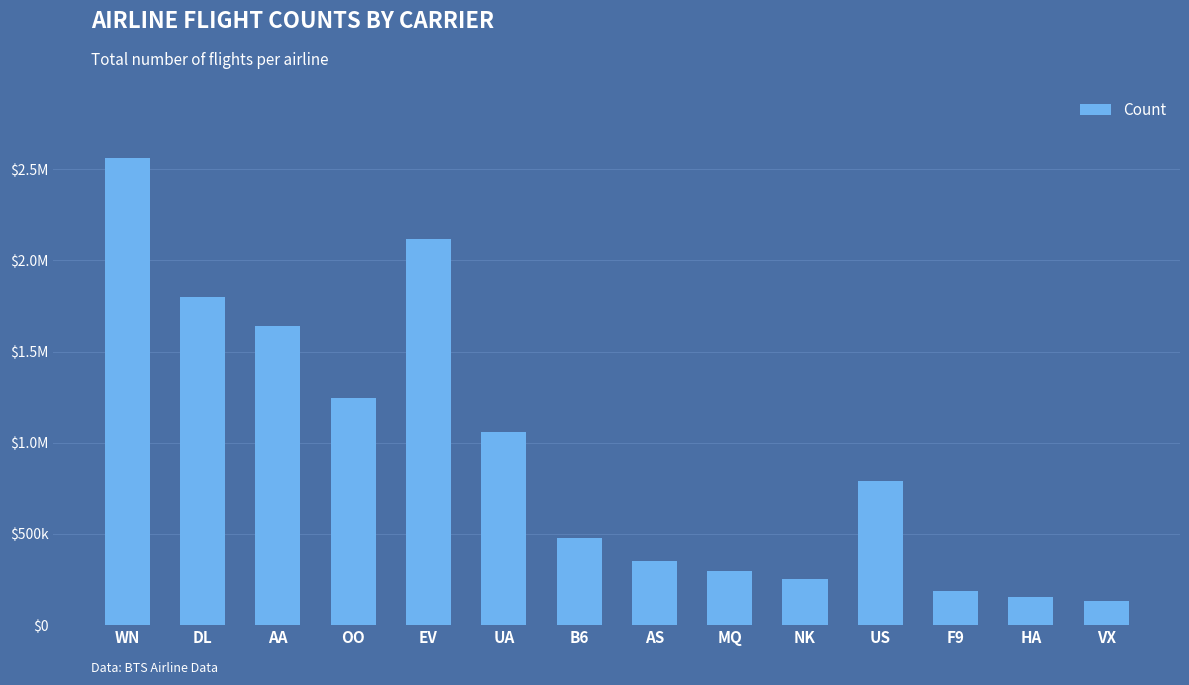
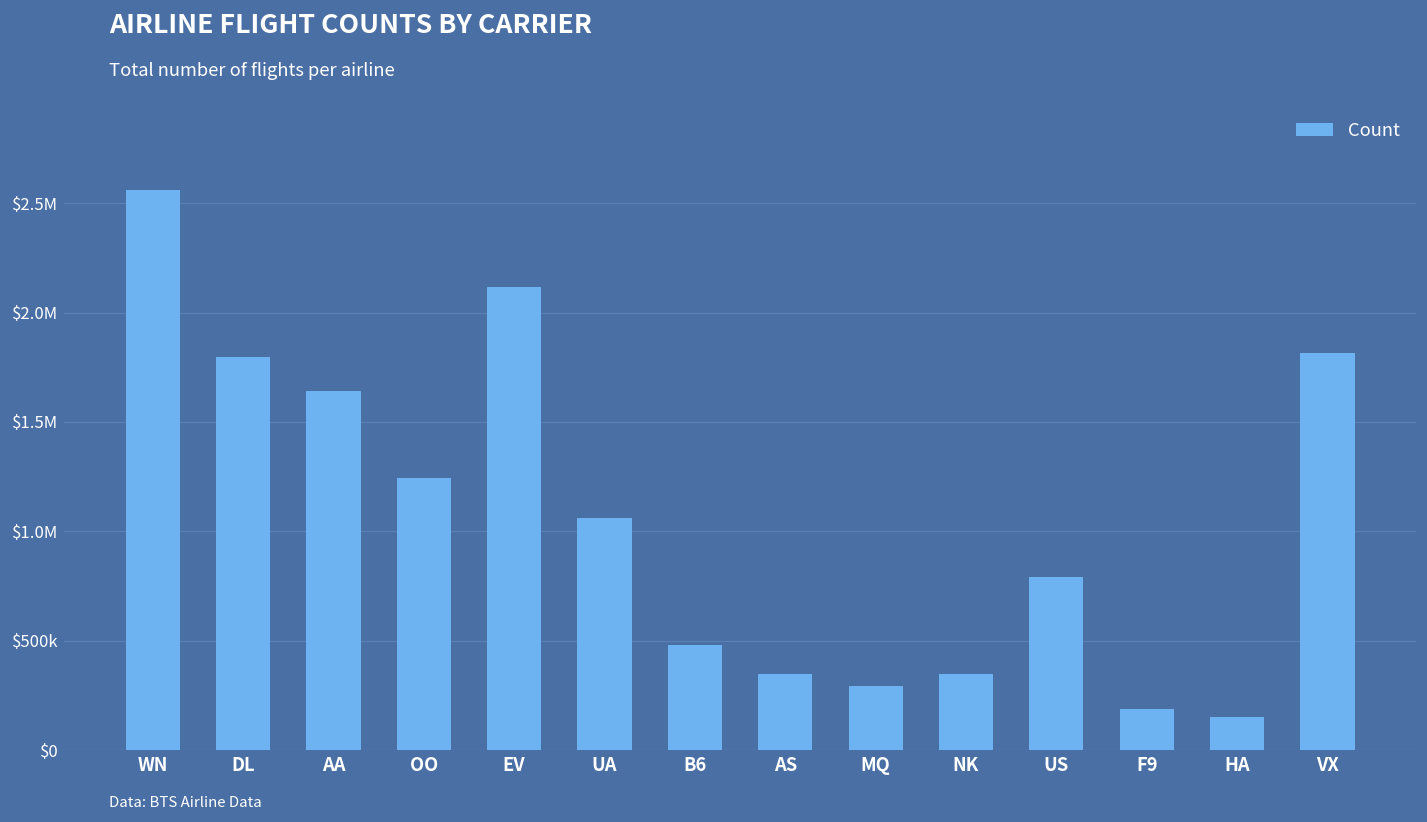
NK: $260000 -> $350000
VX: $130000 -> $1810000
